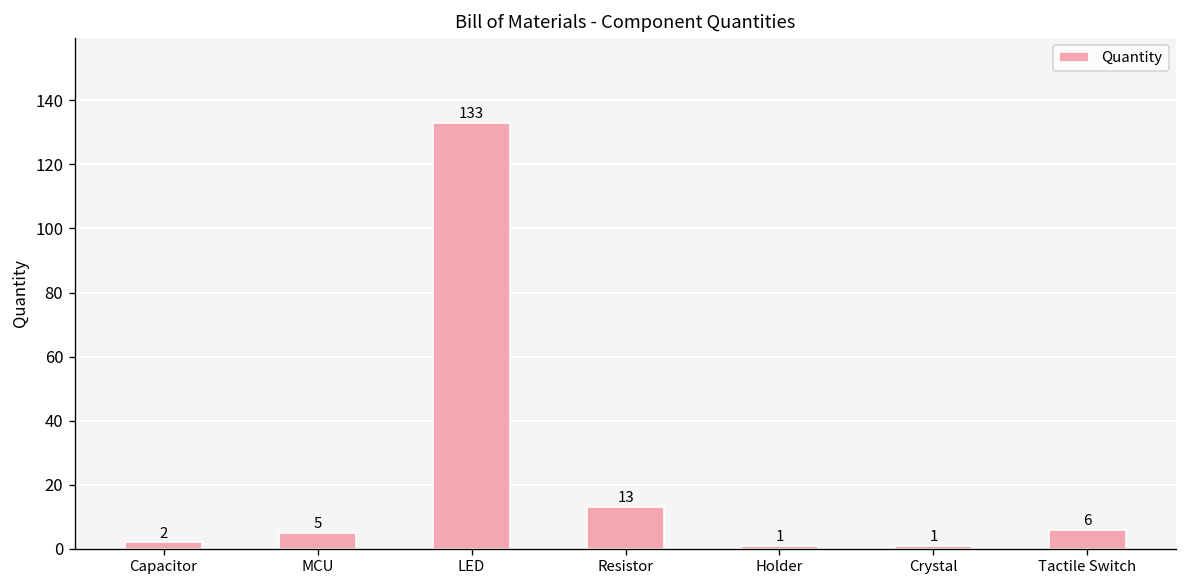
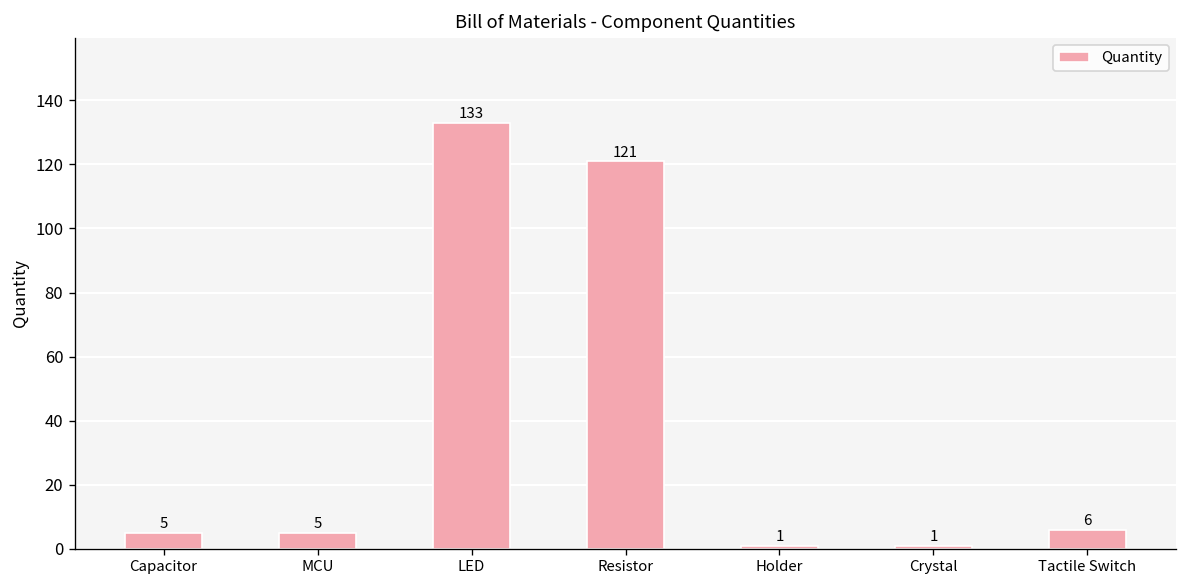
Capacitor: 2 -> 5
Resistor: 13 -> 121
